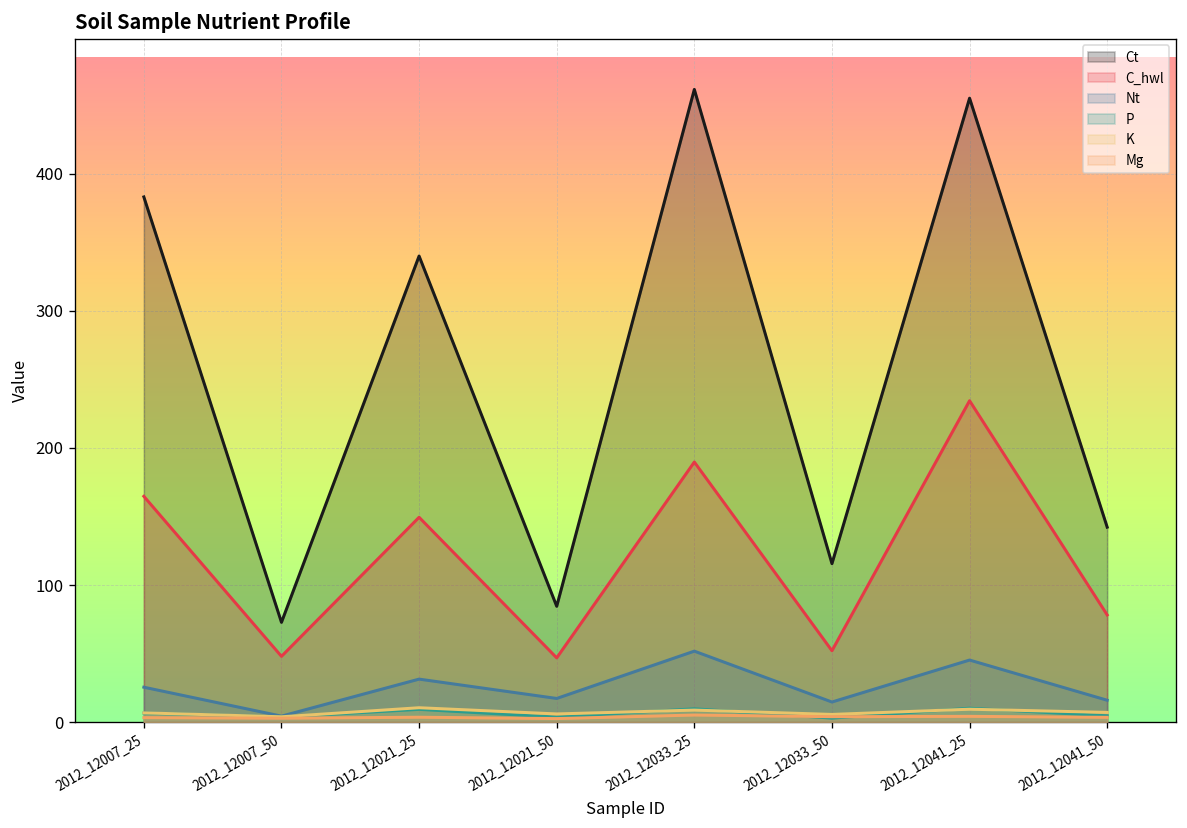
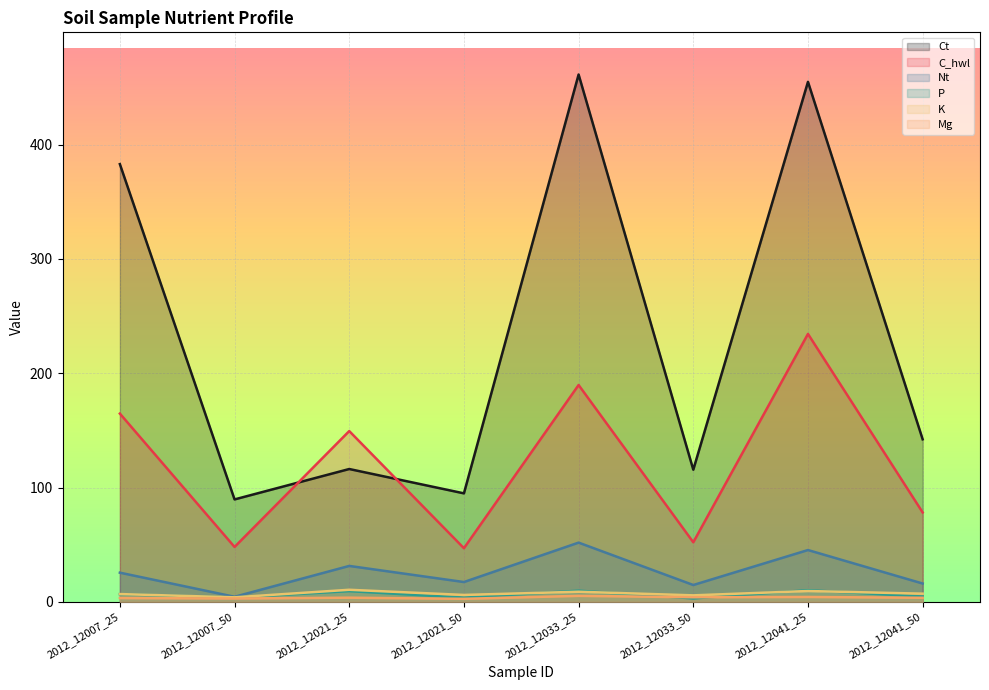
Ct, 2012_12007_50: 73 -> 90
Ct, 2012_12021_25: 340 -> 116
Ct, 2012_12021_50: 85 -> 95
